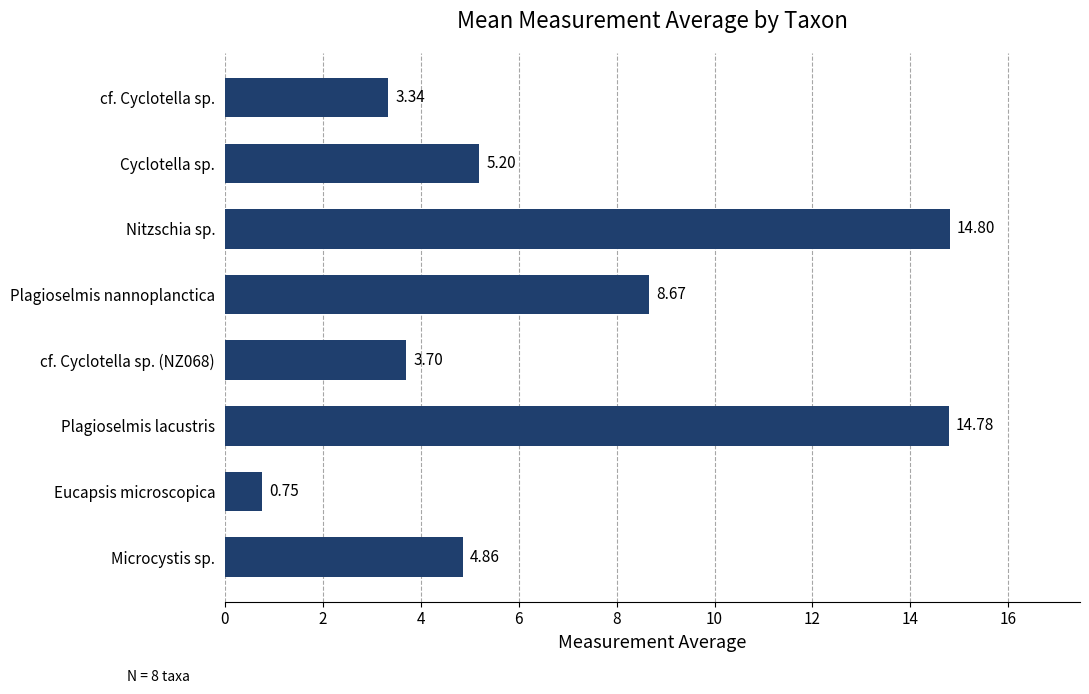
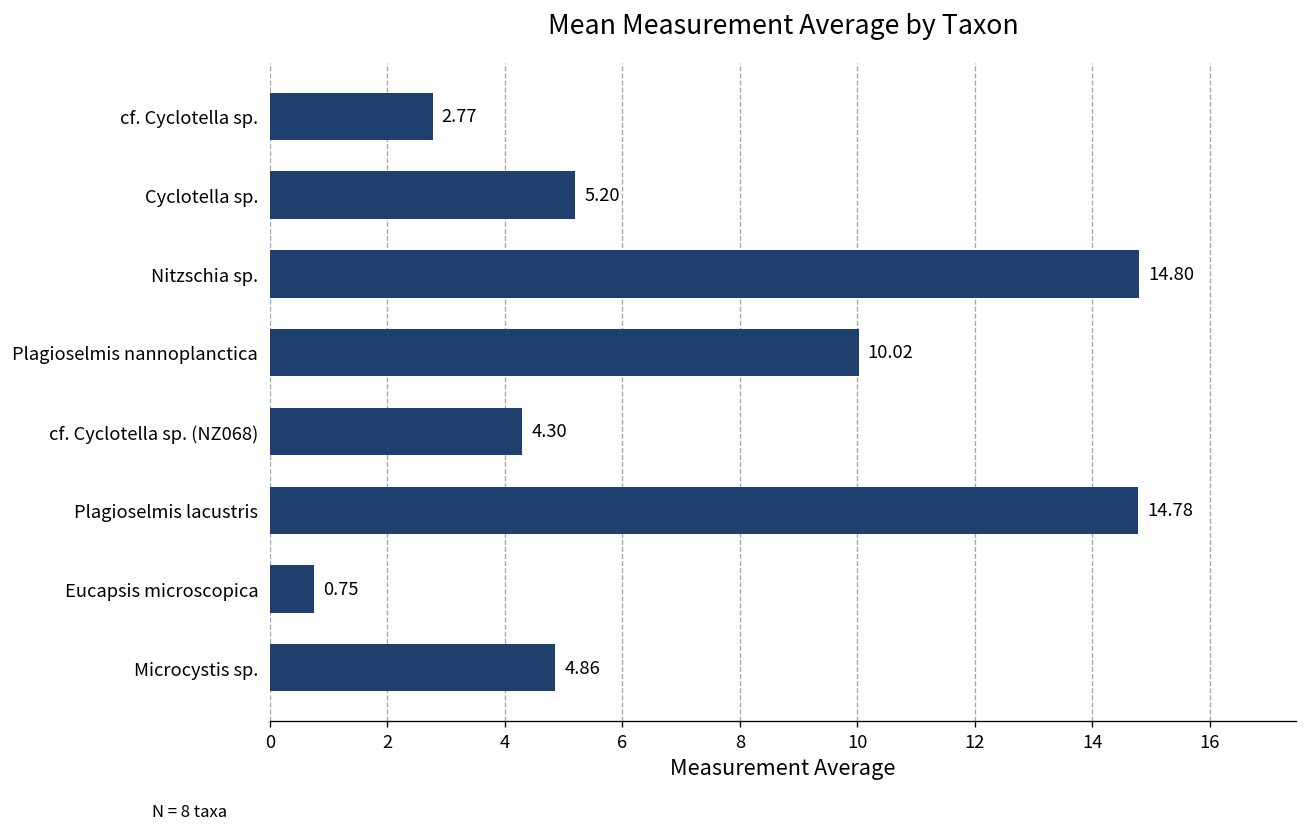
cf. Cyclotella sp.: 3.34 -> 2.77
Plagioselmis nannoplanctica: 8.67 -> 10.02
cf. Cyclotella sp. (NZ068): 3.70 -> 4.30
